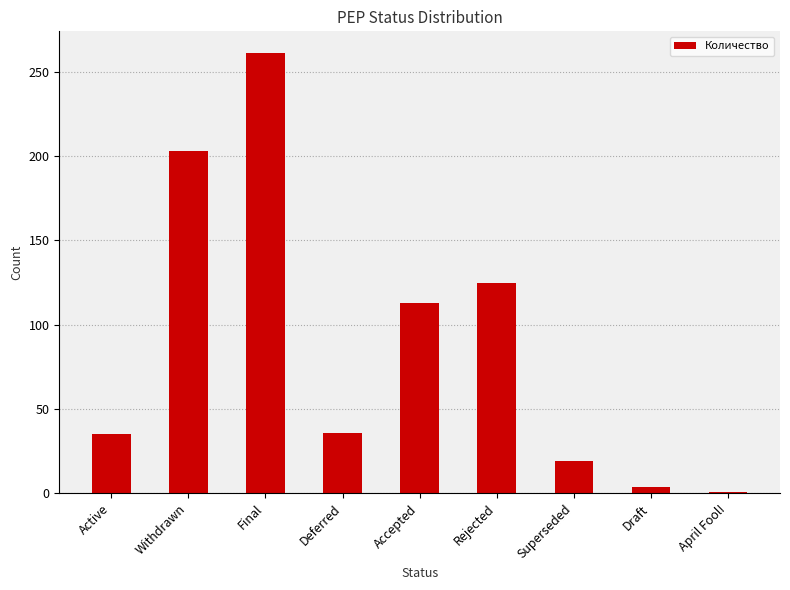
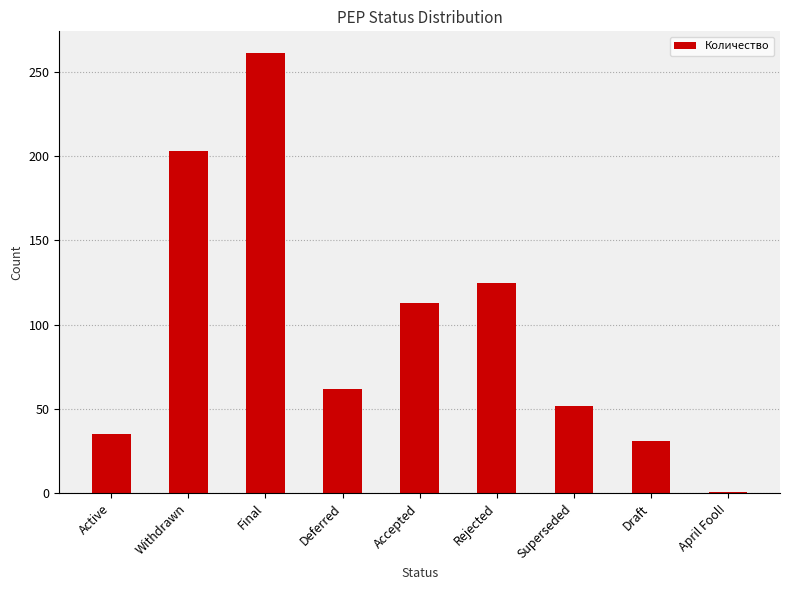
Deferred: 36 -> 62
Superseded: 19 -> 52
Draft: 4 -> 31
